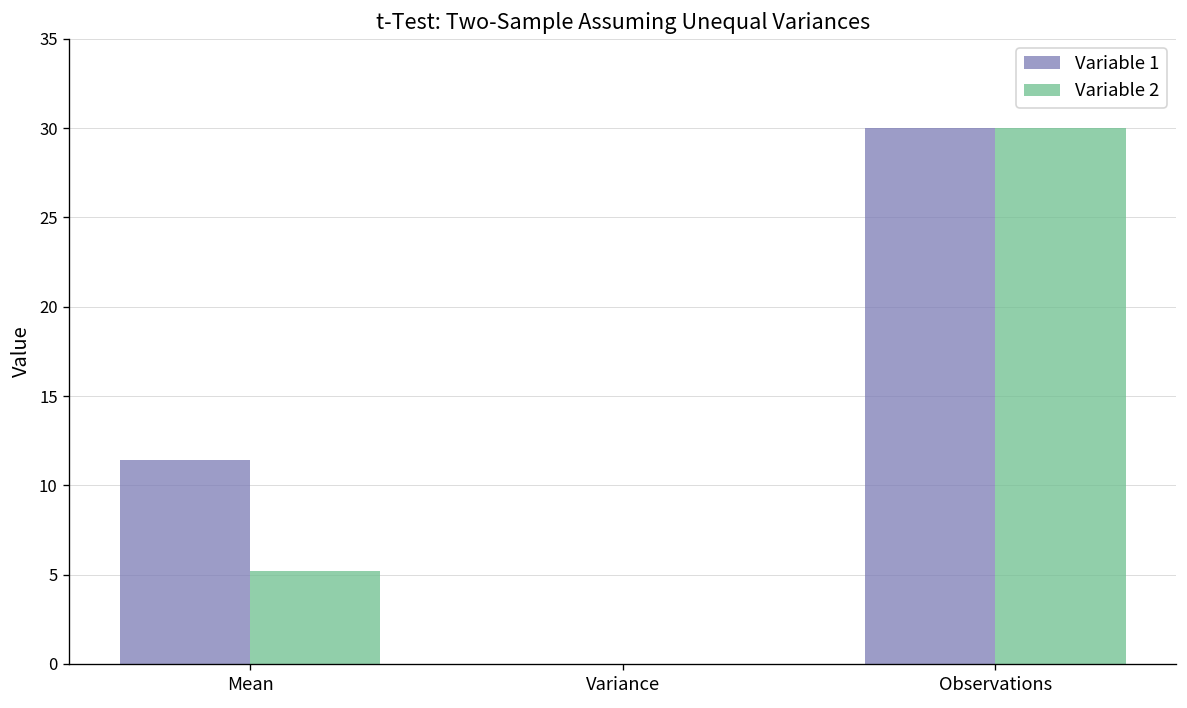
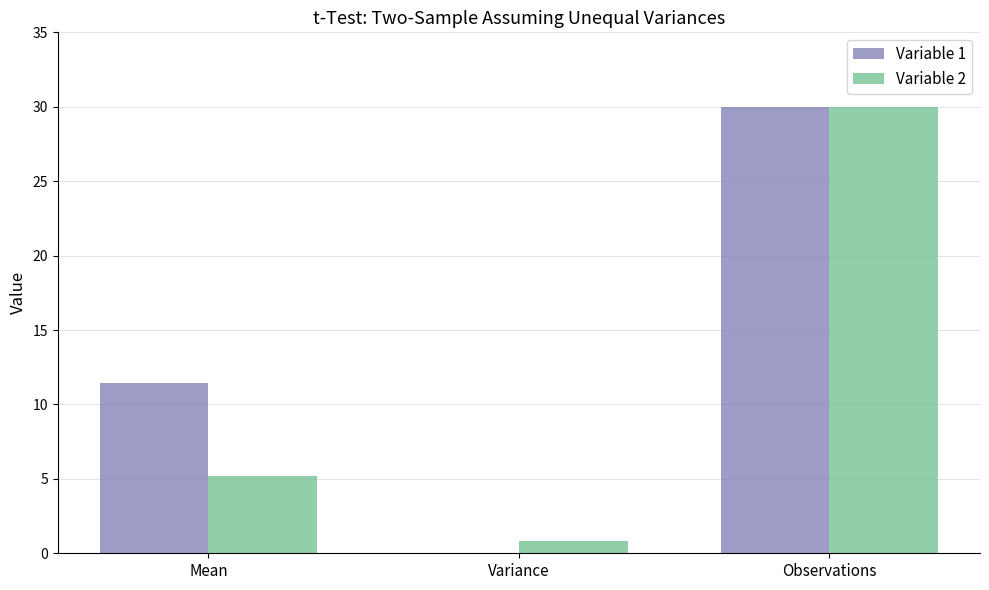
Variable 2, Variance: 0.0 -> 0.9
